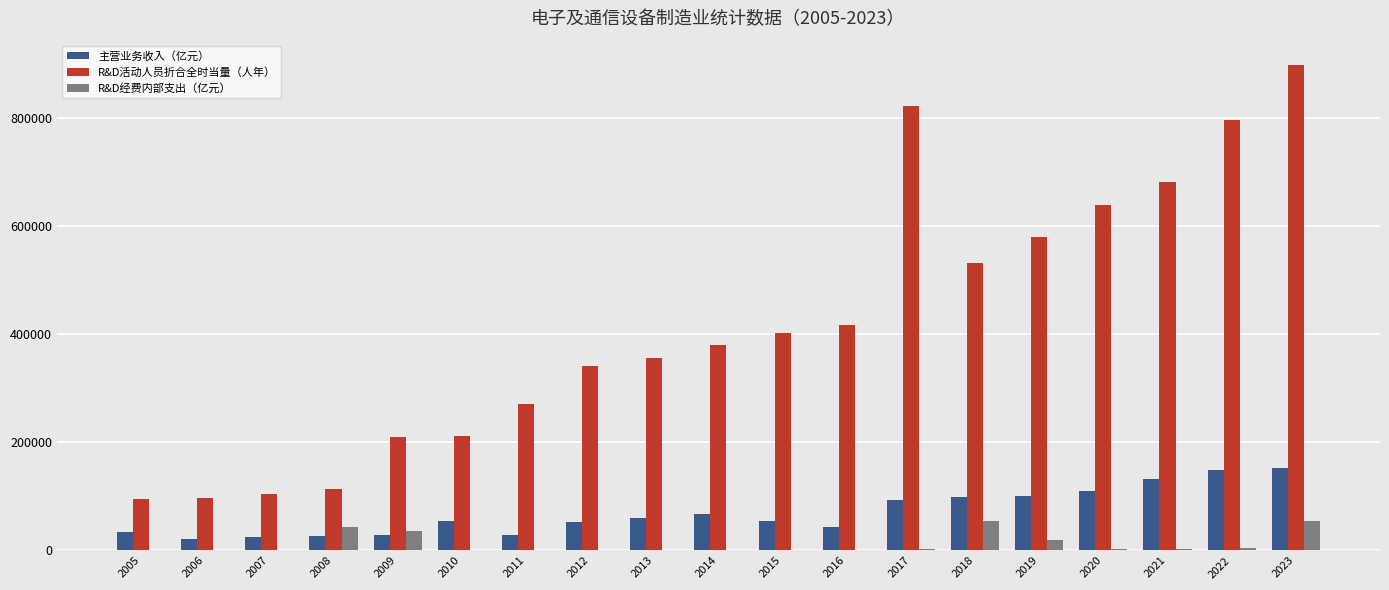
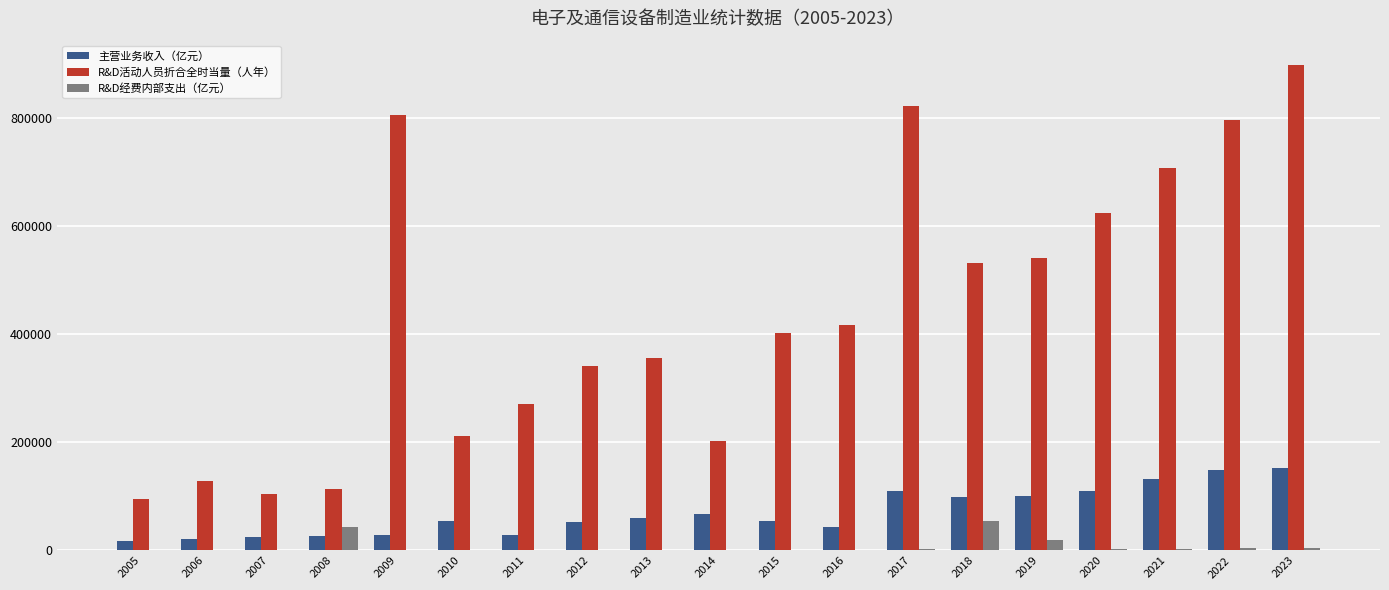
主营业务收入（亿元）, 2005: 30000 -> 20000
R&D活动人员折合全时当量（人年）, 2006: 100000 -> 130000
R&D活动人员折合全时当量（人年）, 2009: 210000 -> 810000
R&D经费内部支出（亿元）, 2009: 40000 -> 0
R&D活动人员折合全时当量（人年）, 2014: 380000 -> 200000
主营业务收入（亿元）, 2017: 90000 -> 110000
R&D活动人员折合全时当量（人年）, 2019: 580000 -> 540000
R&D活动人员折合全时当量（人年）, 2020: 640000 -> 620000
R&D活动人员折合全时当量（人年）, 2021: 680000 -> 710000
R&D经费内部支出（亿元）, 2023: 50000 -> 0
